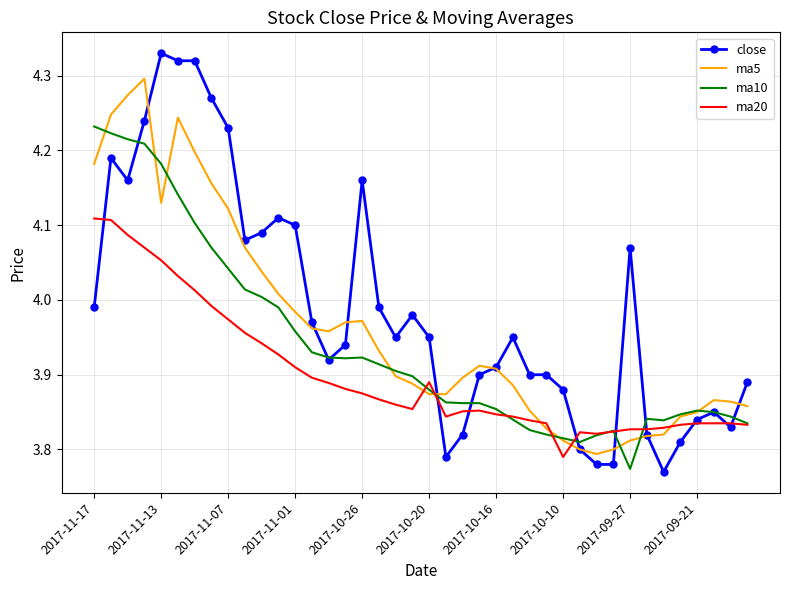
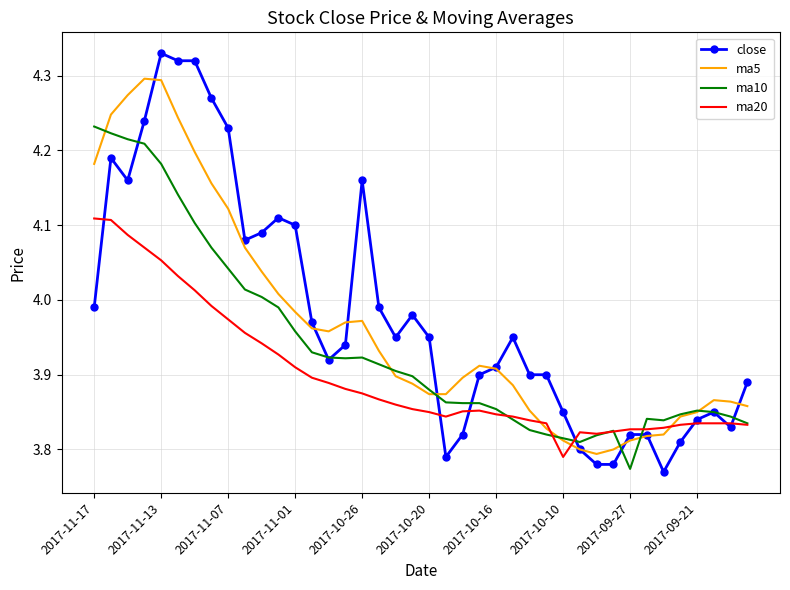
ma5, 2017-11-13: 4.13 -> 4.29
ma20, 2017-10-20: 3.89 -> 3.85
close, 2017-10-10: 3.88 -> 3.85
close, 2017-09-27: 4.07 -> 3.82
